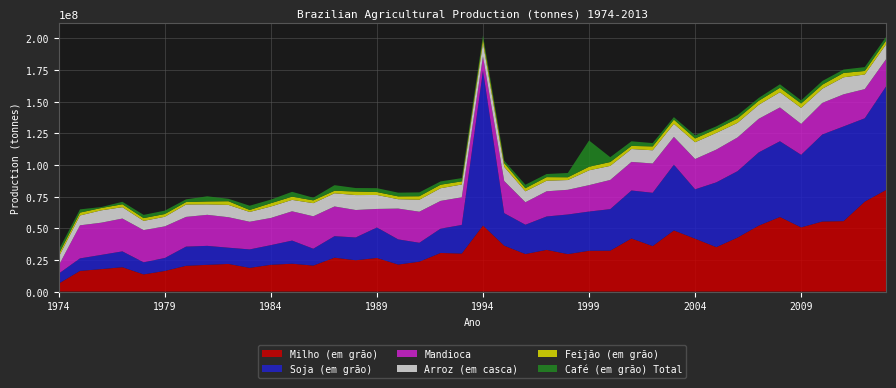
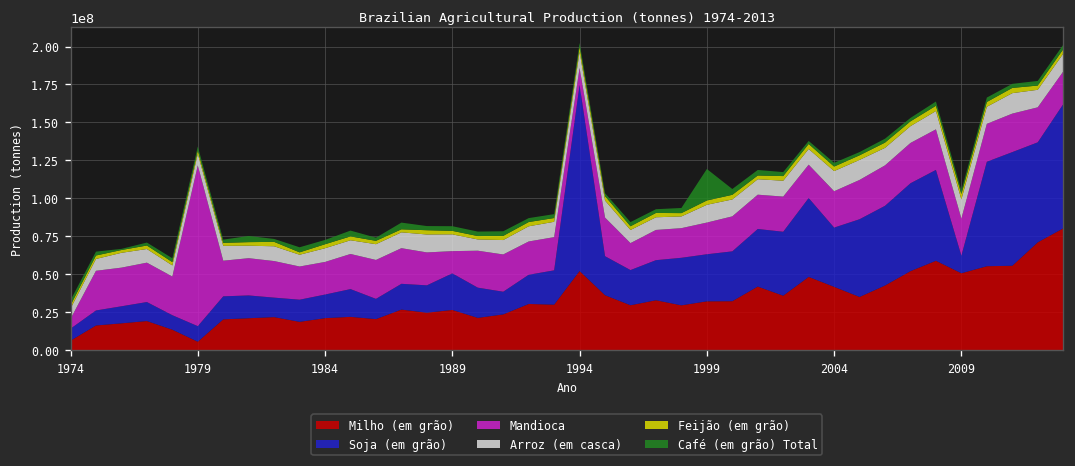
Milho (em grão), 1979: 16000000 -> 6000000
Mandioca, 1979: 25000000 -> 106000000
Soja (em grão), 2009: 57000000 -> 12000000
